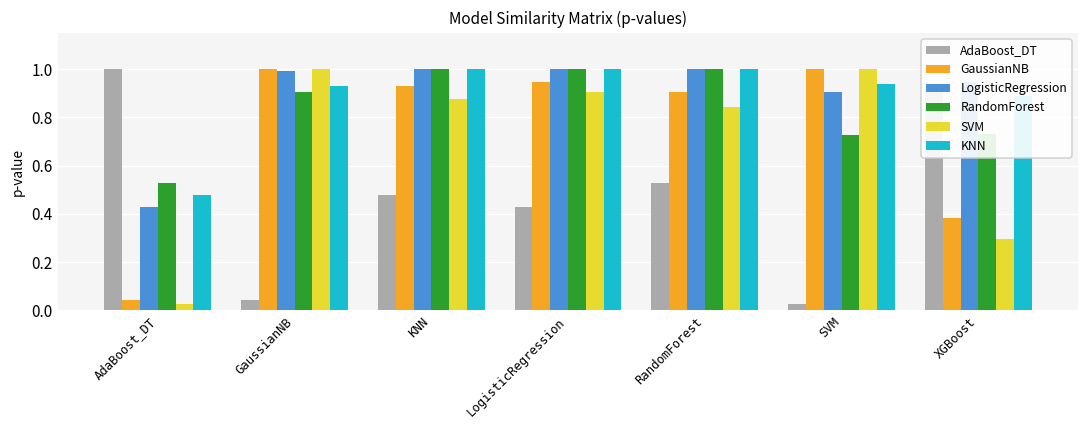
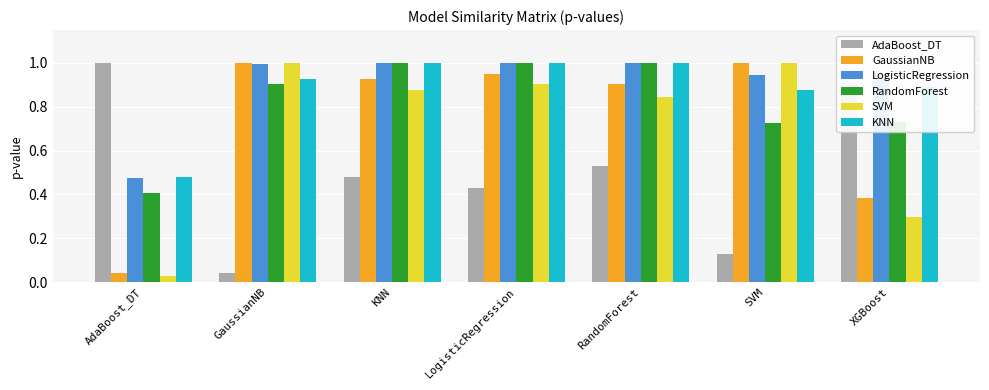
LogisticRegression, AdaBoost_DT: 0.43 -> 0.48
RandomForest, AdaBoost_DT: 0.53 -> 0.40
AdaBoost_DT, SVM: 0.03 -> 0.13
LogisticRegression, SVM: 0.91 -> 0.94
KNN, SVM: 0.94 -> 0.88
